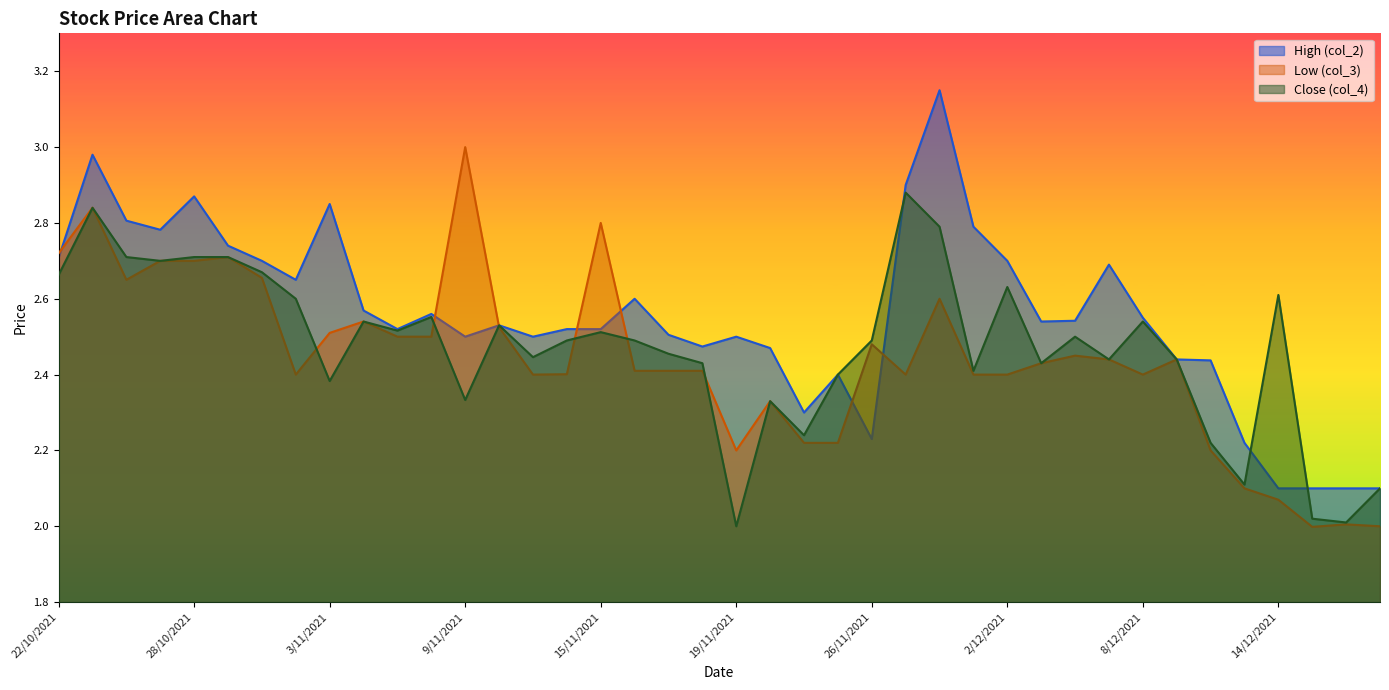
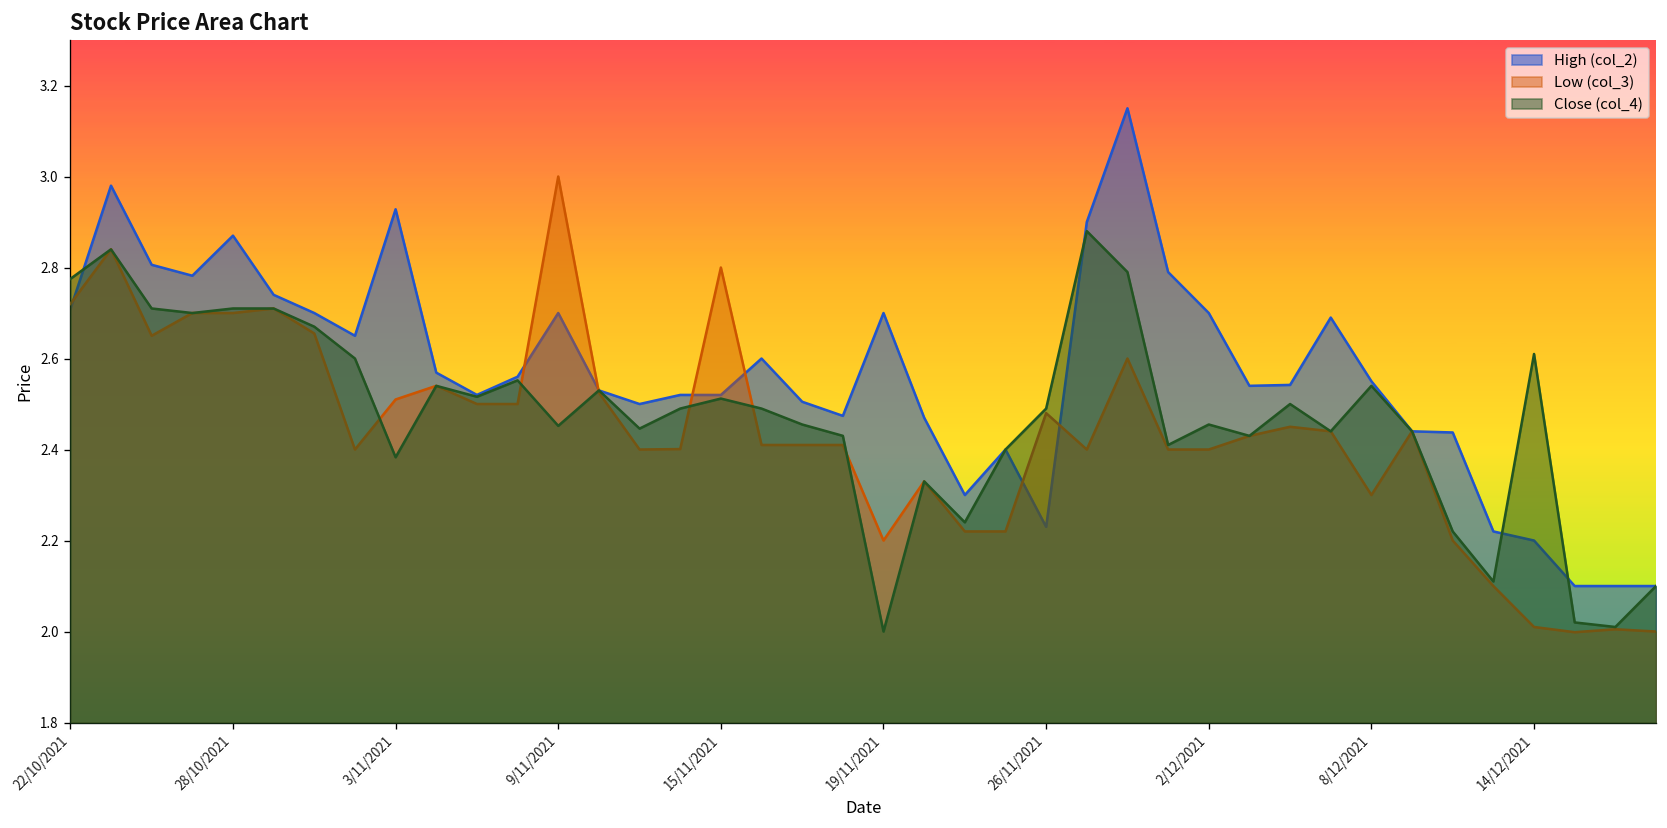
Close (col_4), 22/10/2021: 2.66 -> 2.78
High (col_2), 3/11/2021: 2.85 -> 2.93
High (col_2), 9/11/2021: 2.5 -> 2.7
Close (col_4), 9/11/2021: 2.33 -> 2.45
High (col_2), 19/11/2021: 2.5 -> 2.7
Close (col_4), 2/12/2021: 2.63 -> 2.46
Low (col_3), 8/12/2021: 2.4 -> 2.3
High (col_2), 14/12/2021: 2.1 -> 2.2
Low (col_3), 14/12/2021: 2.07 -> 2.01
